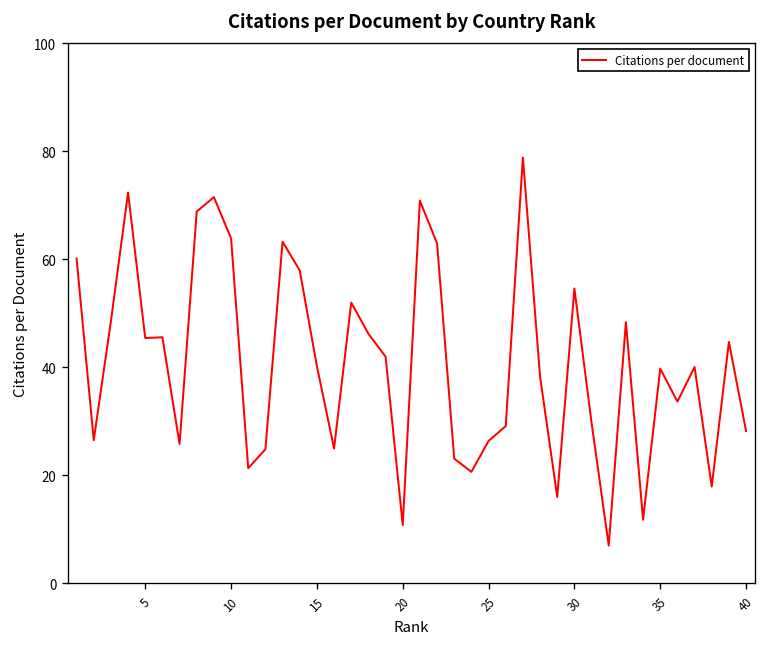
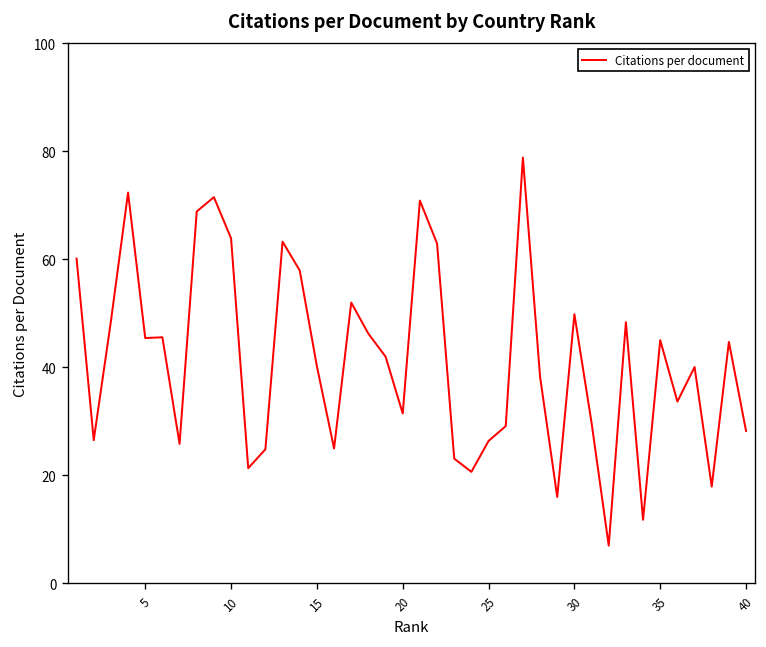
20: 11 -> 31
30: 55 -> 50
35: 40 -> 45
